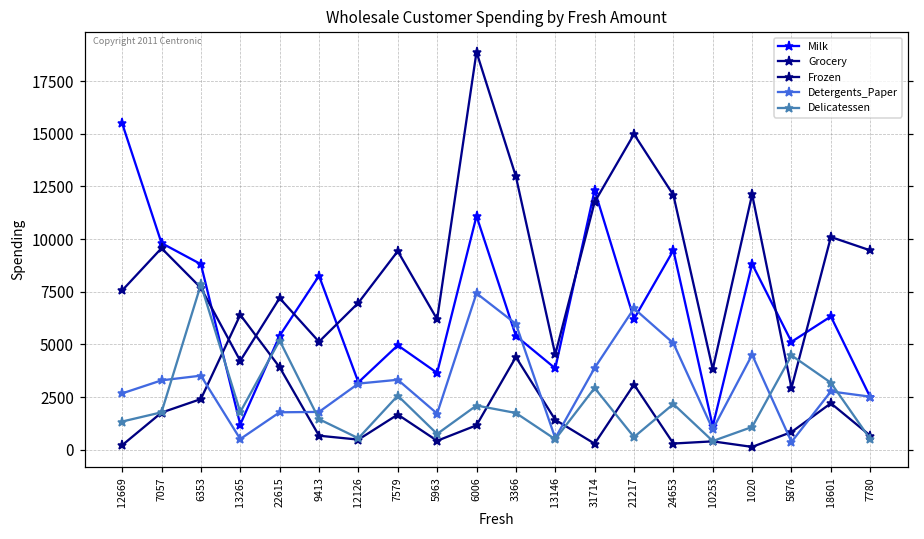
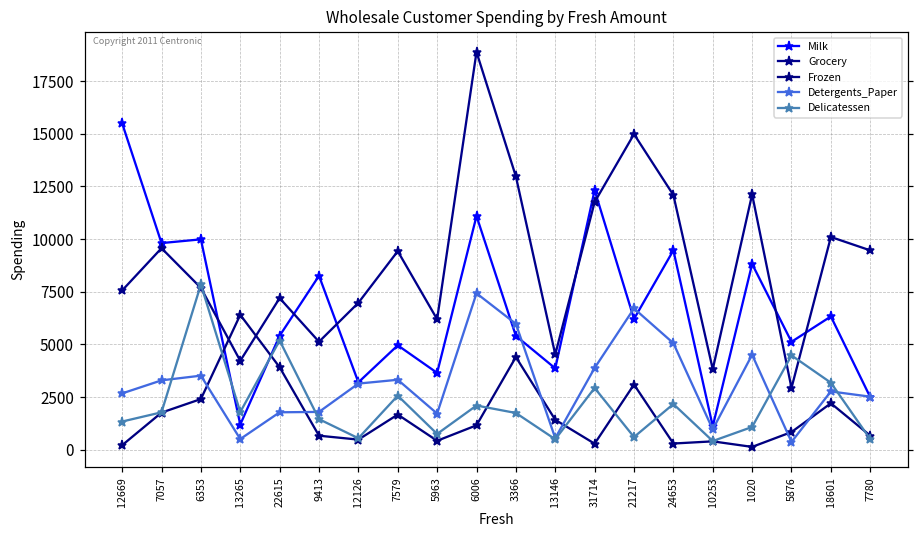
Milk, 6353: 8800 -> 10000
